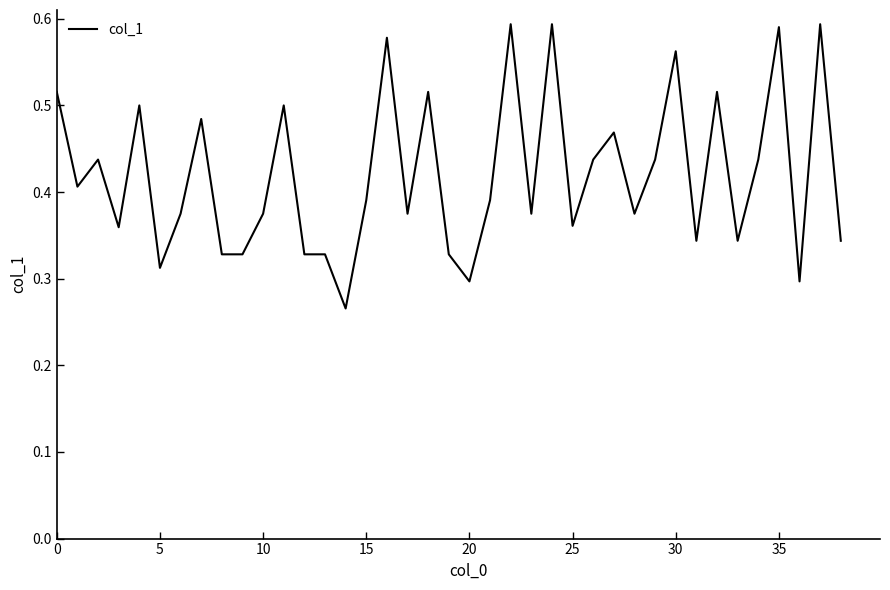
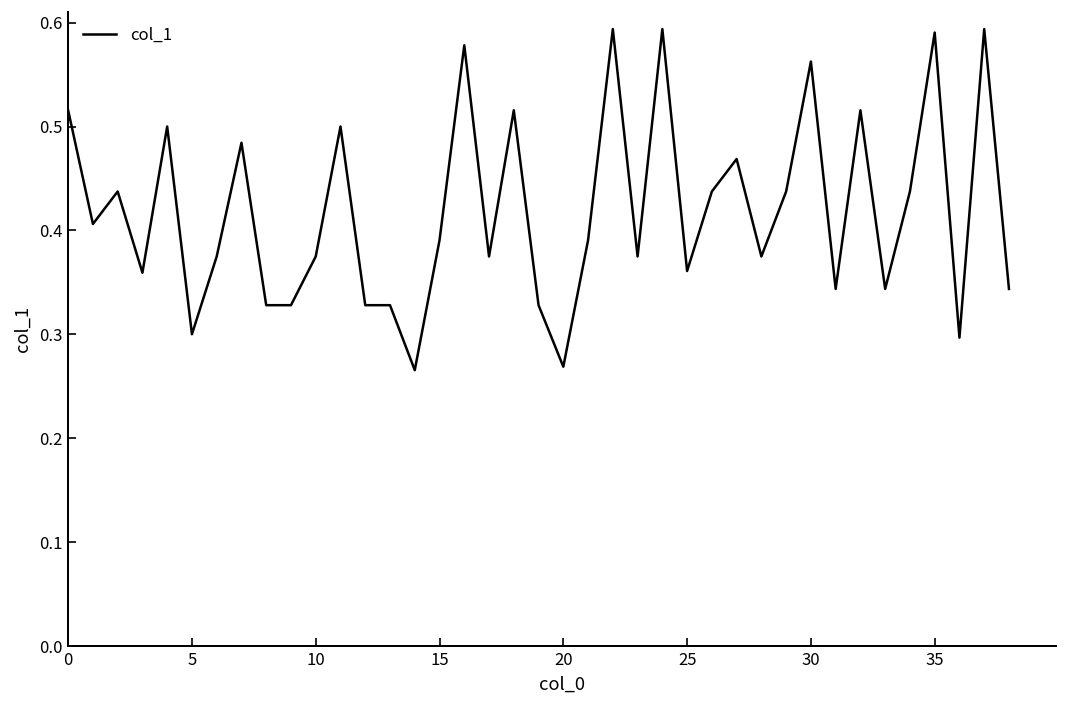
5: 0.31 -> 0.30
20: 0.30 -> 0.27
